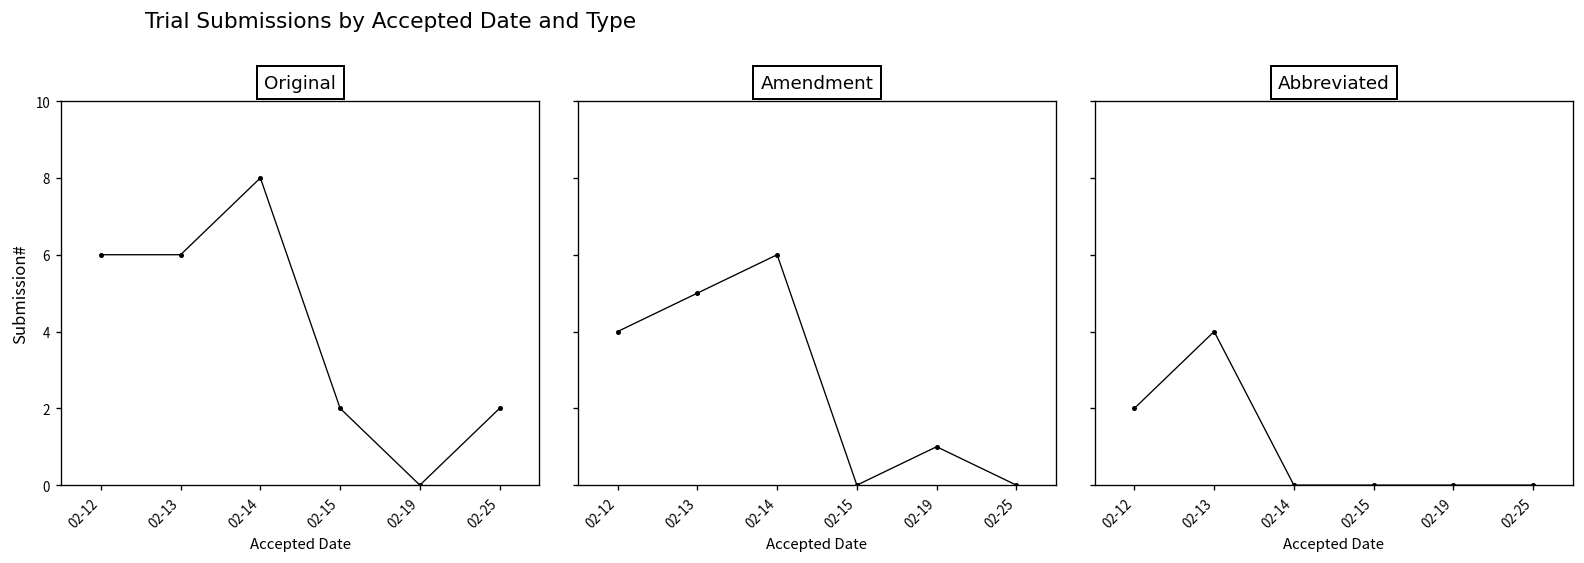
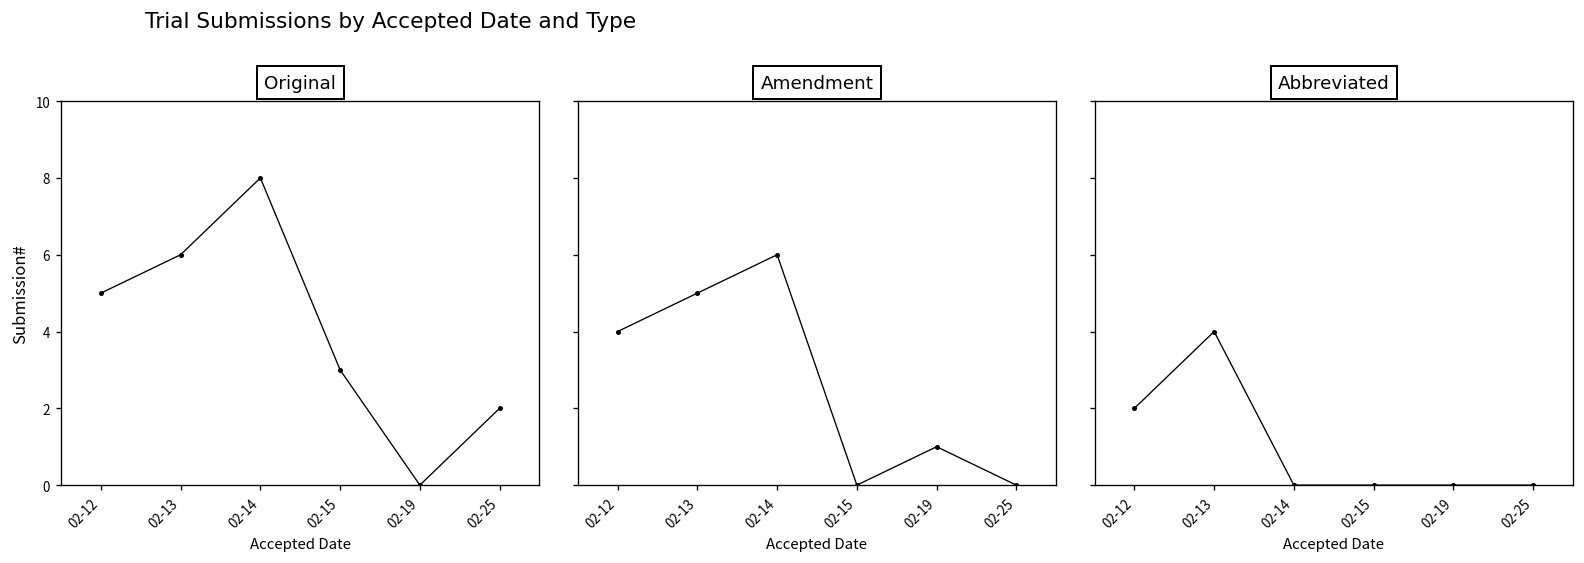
Original, 02-12: 6 -> 5
Original, 02-15: 2 -> 3
